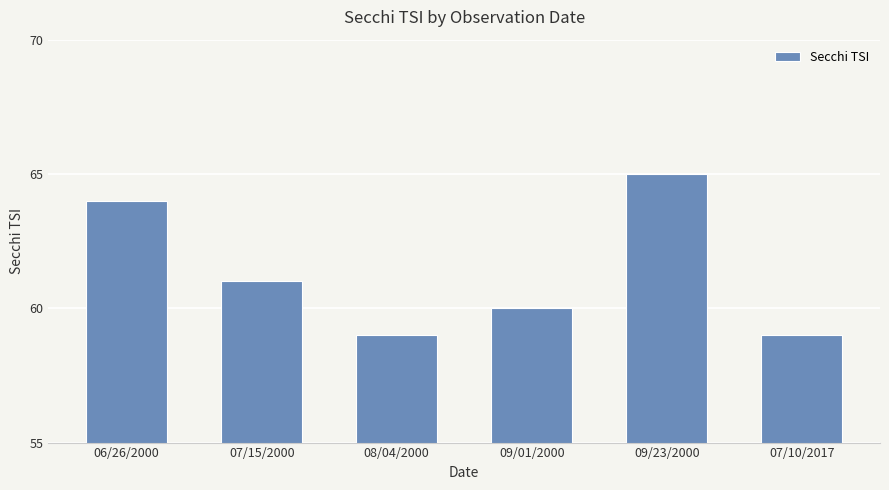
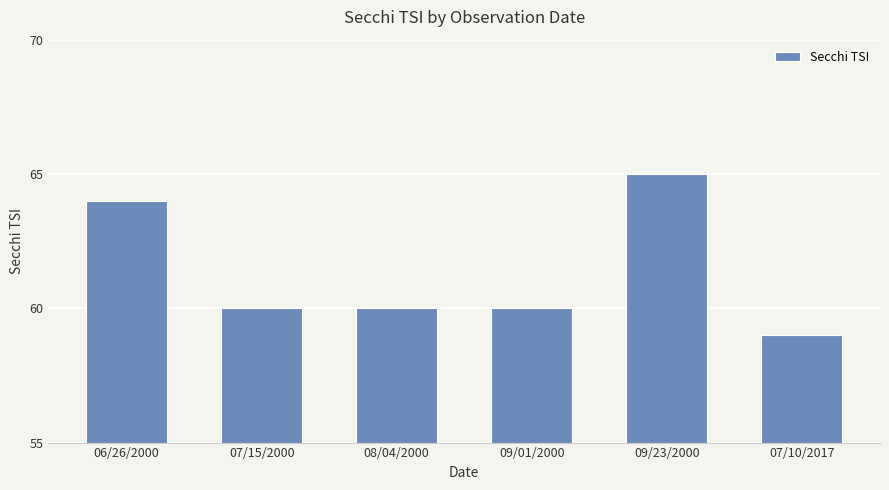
07/15/2000: 61 -> 60
08/04/2000: 59 -> 60
